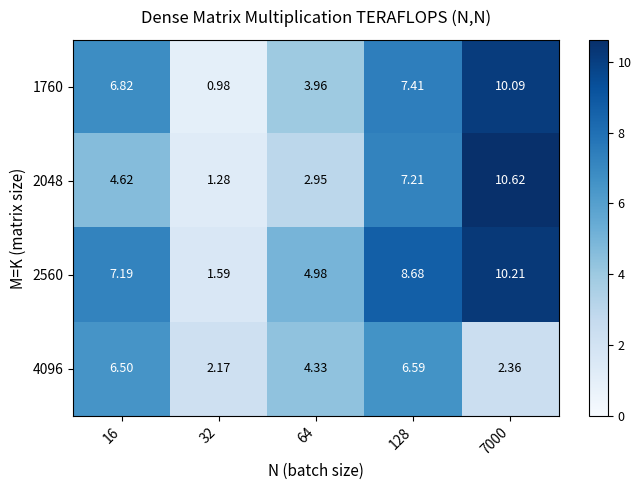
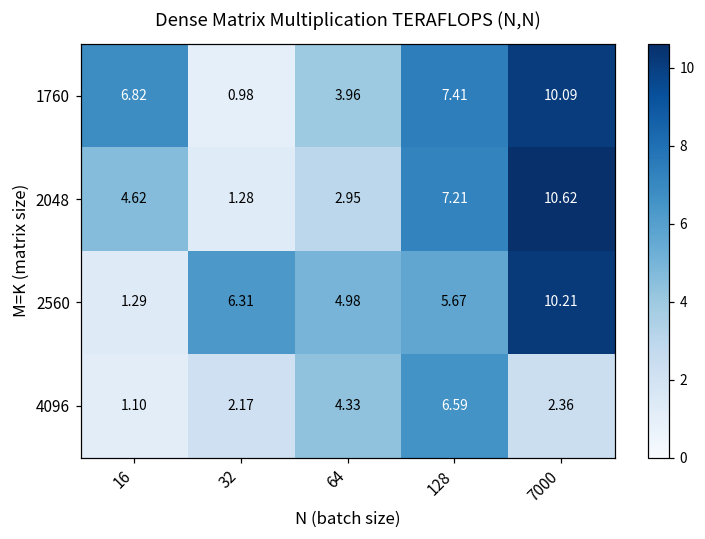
2560, 16: 7.19 -> 1.29
2560, 32: 1.59 -> 6.31
2560, 128: 8.68 -> 5.67
4096, 16: 6.50 -> 1.10
